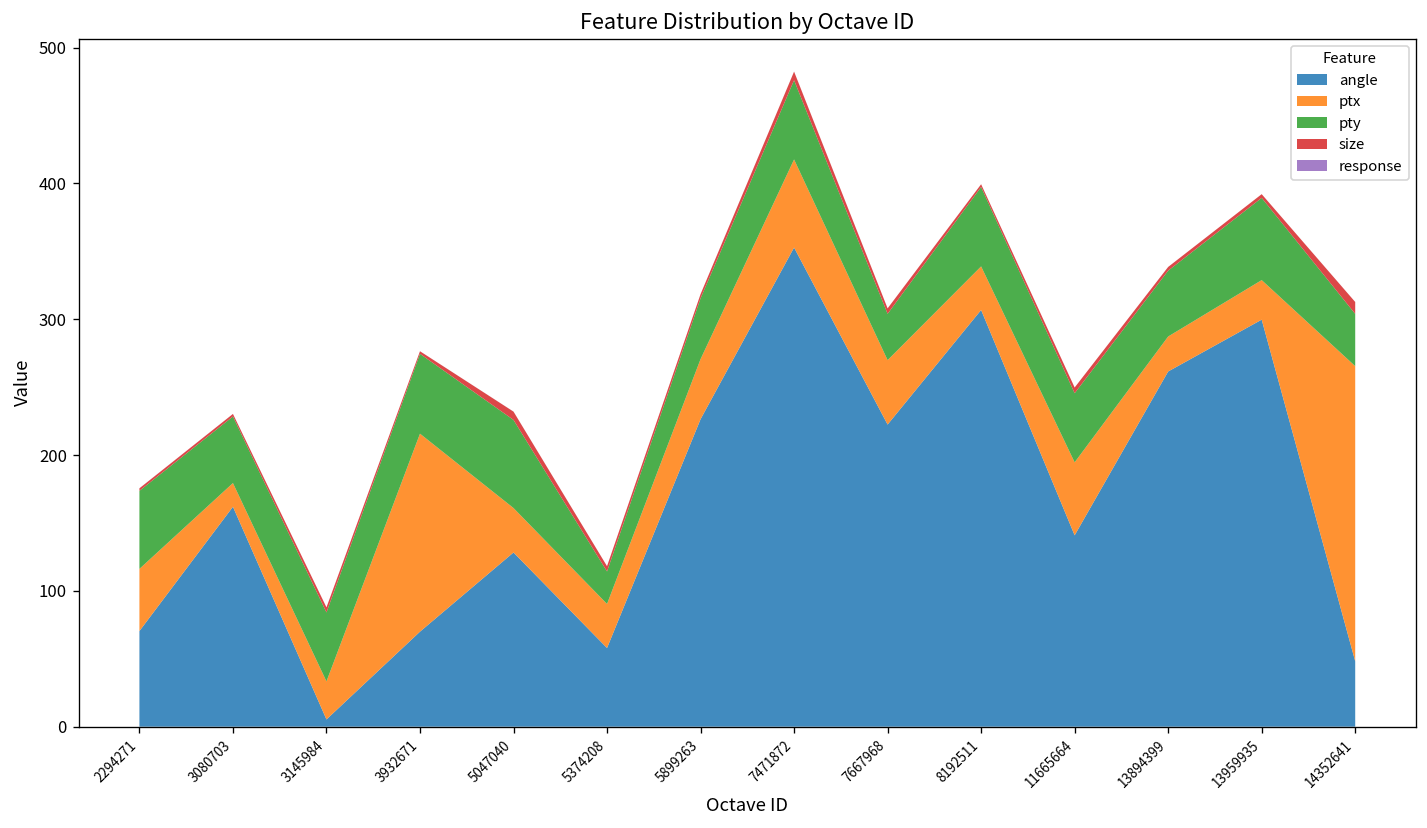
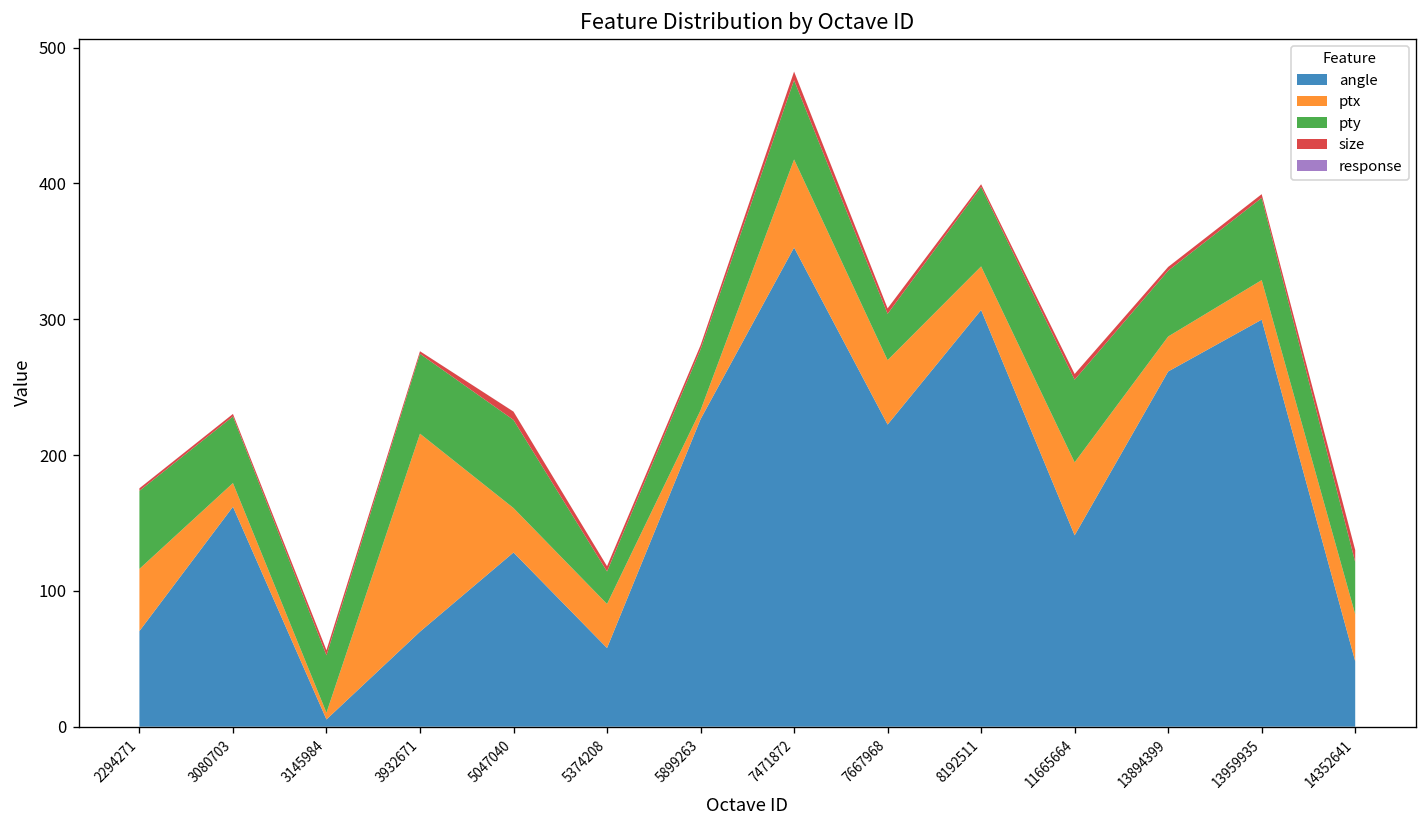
ptx, 3145984: 28 -> 5
pty, 3145984: 51 -> 42
ptx, 5899263: 44 -> 7
pty, 11665664: 51 -> 61
ptx, 14352641: 217 -> 35
